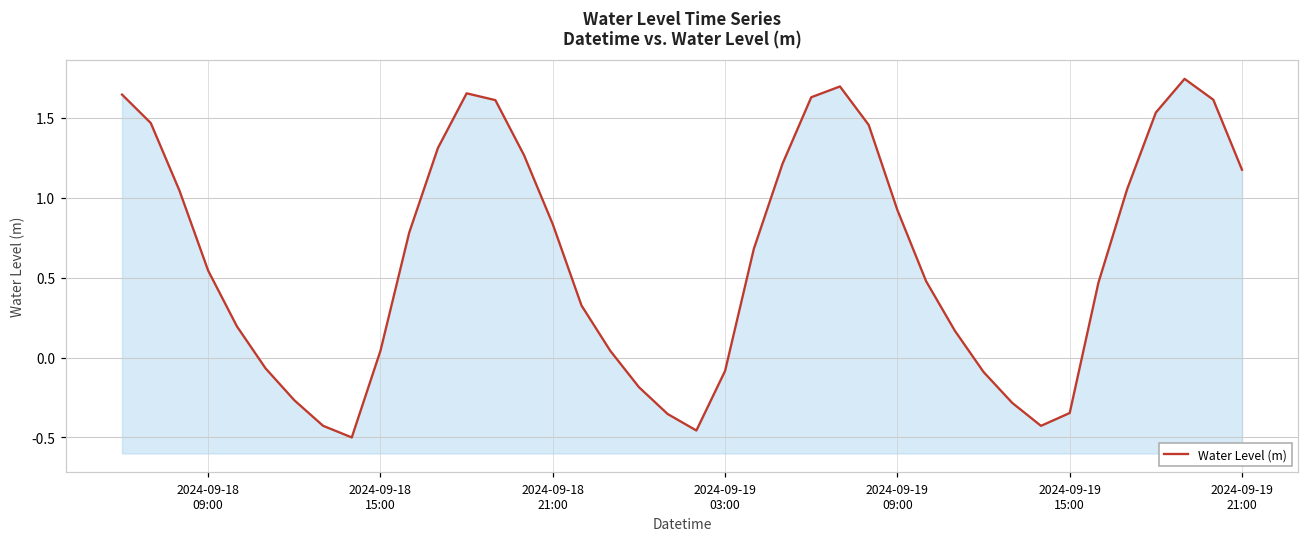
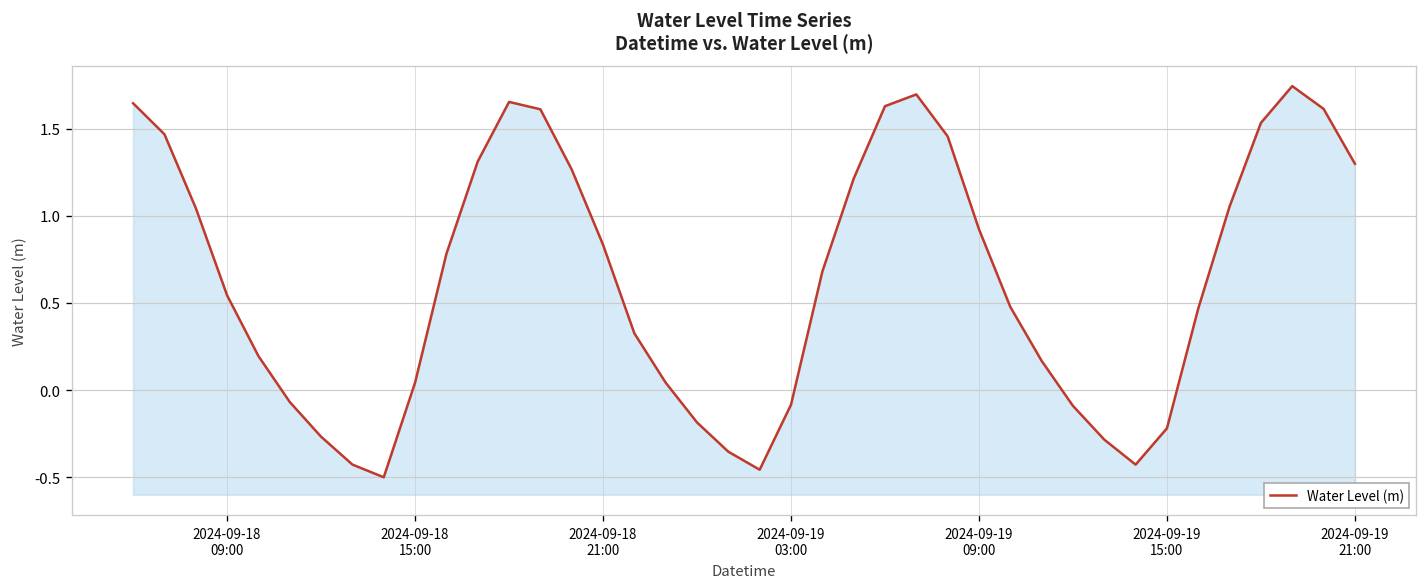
2024-09-19 15:00: -0.35 -> -0.22
2024-09-19 21:00: 1.18 -> 1.30
